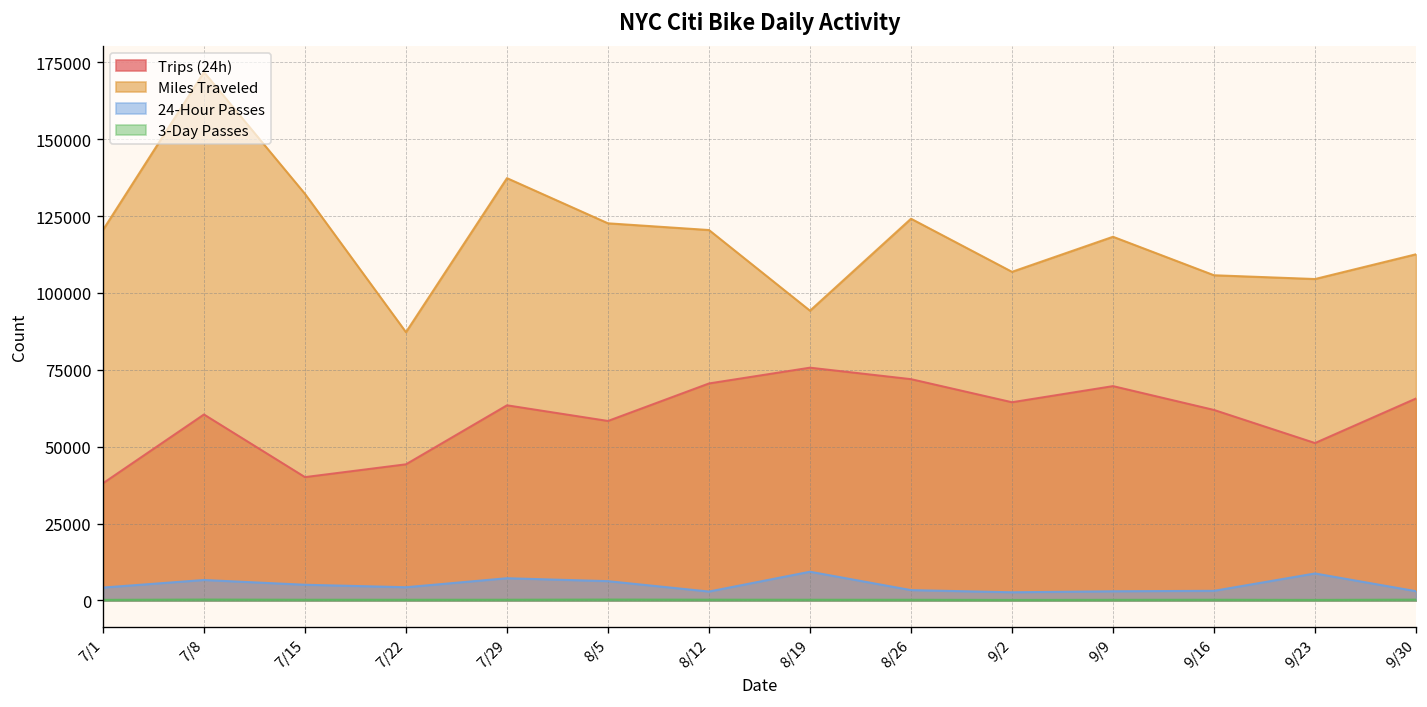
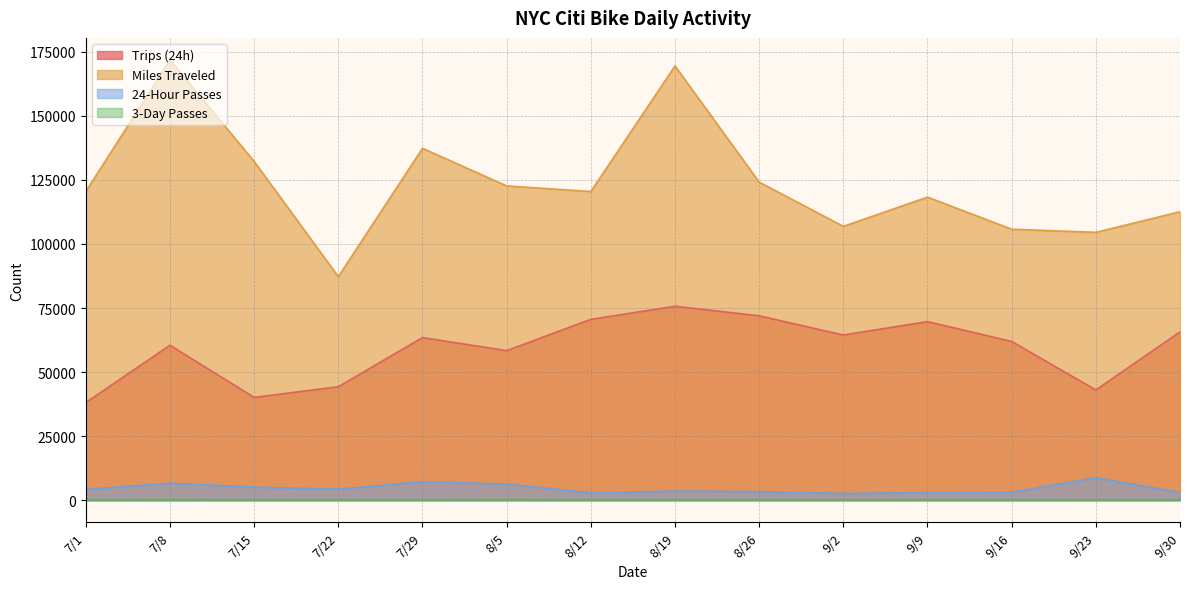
Miles Traveled, 8/19: 94000 -> 169000
24-Hour Passes, 8/19: 9000 -> 4000
Trips (24h), 9/23: 51000 -> 43000
